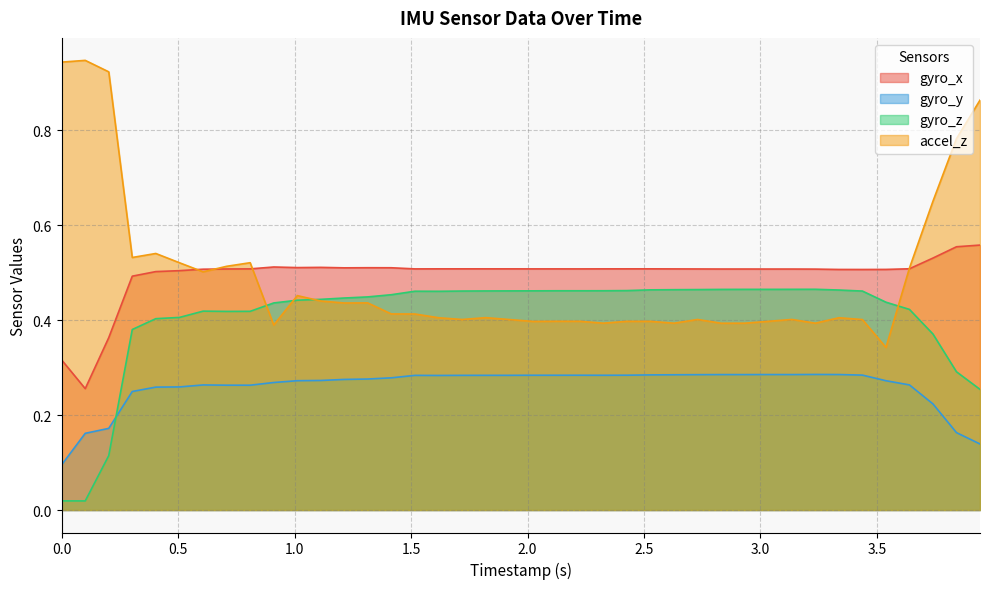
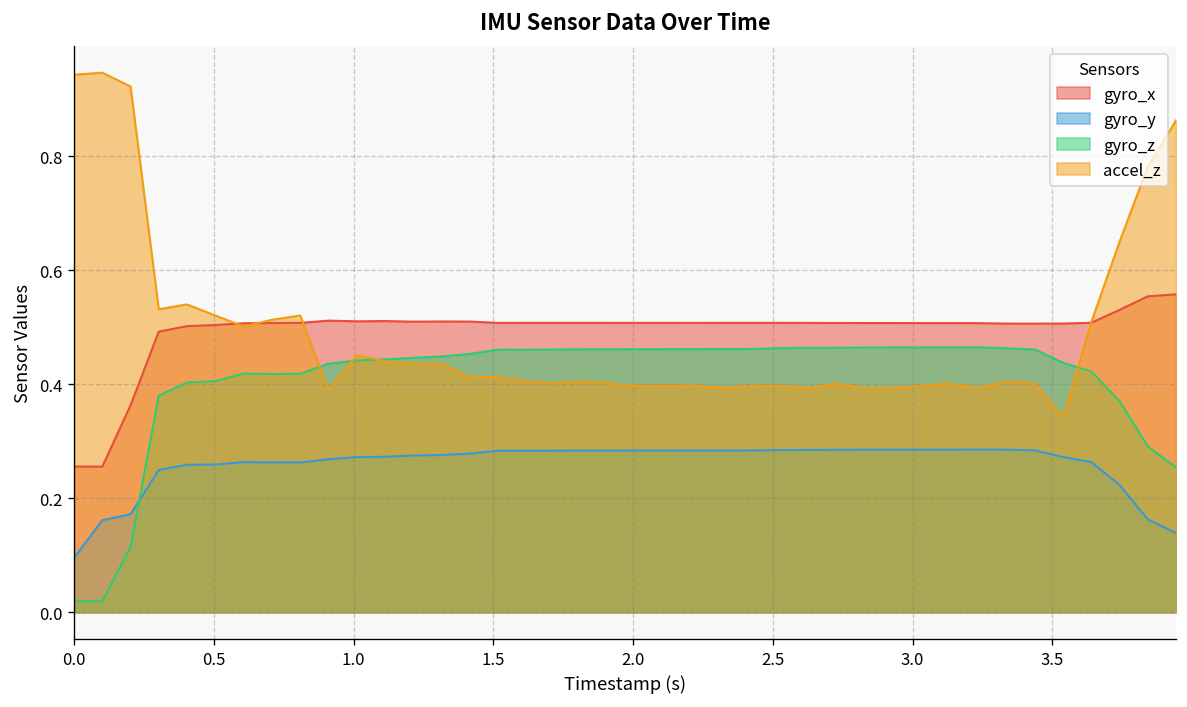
gyro_x, 0.0: 0.32 -> 0.26
